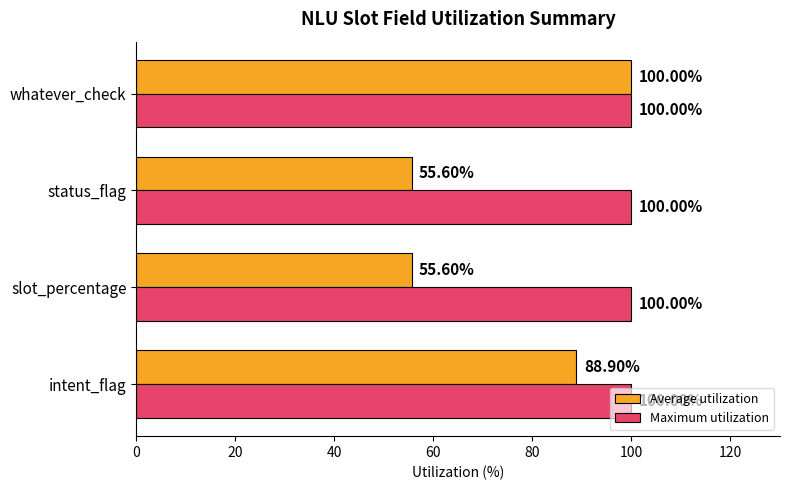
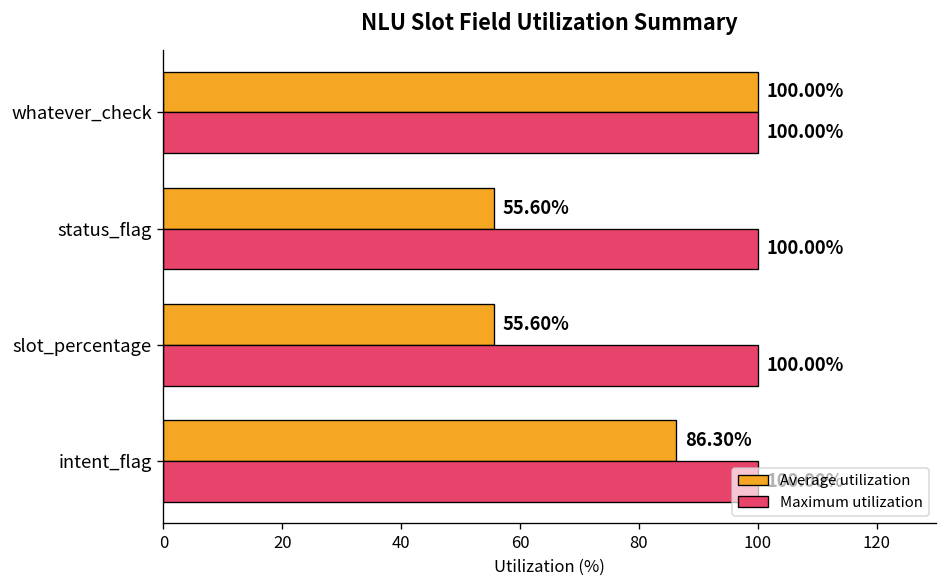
Average utilization, intent_flag: 88.90% -> 86.30%
